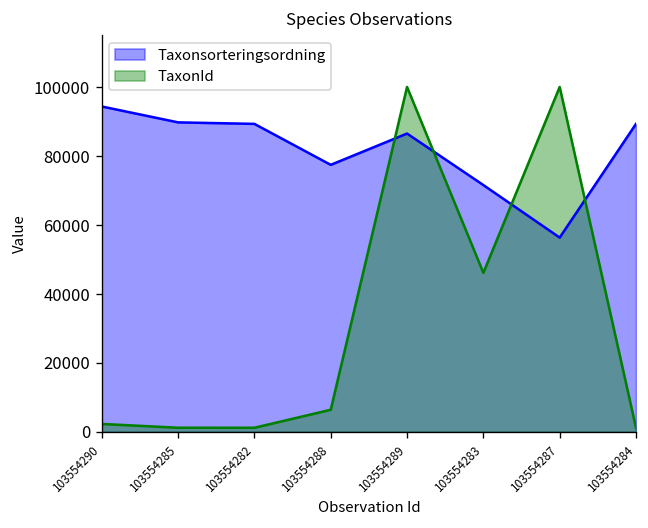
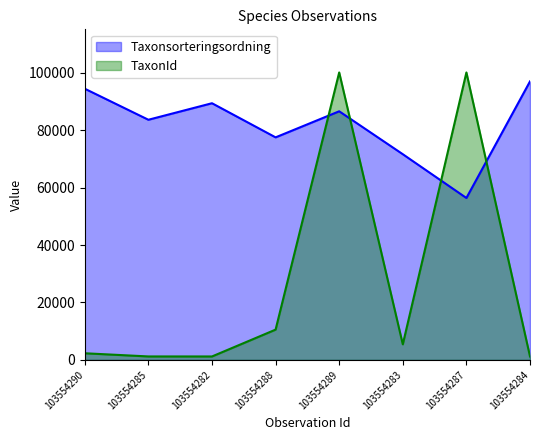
Taxonsorteringsordning, 103554285: 90000 -> 84000
TaxonId, 103554288: 6000 -> 11000
TaxonId, 103554283: 46000 -> 5000
Taxonsorteringsordning, 103554284: 89000 -> 97000
